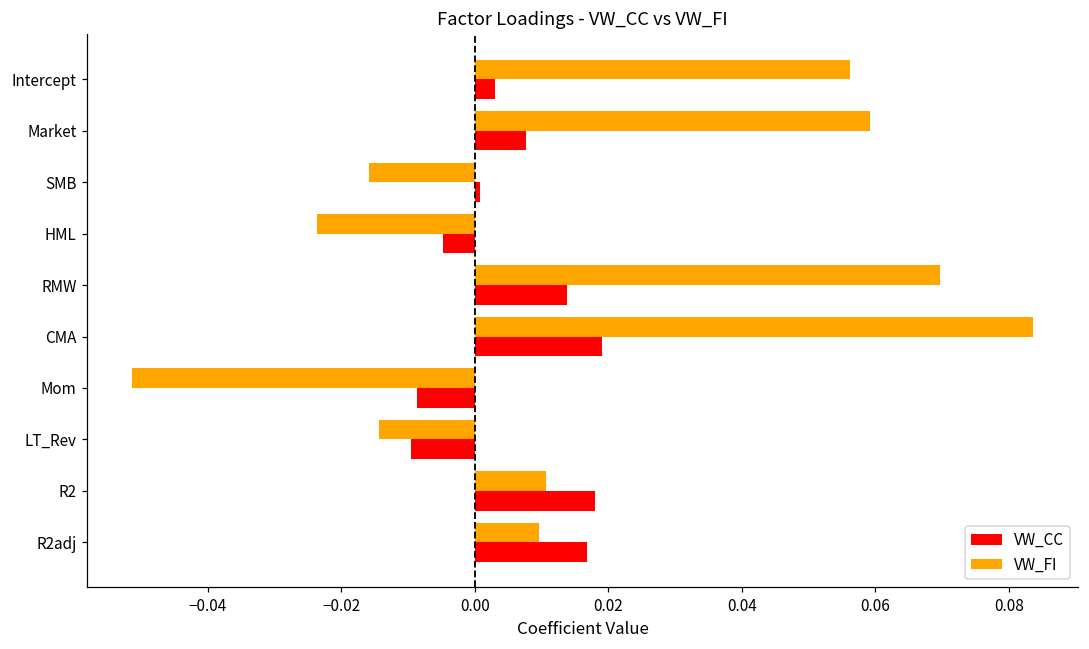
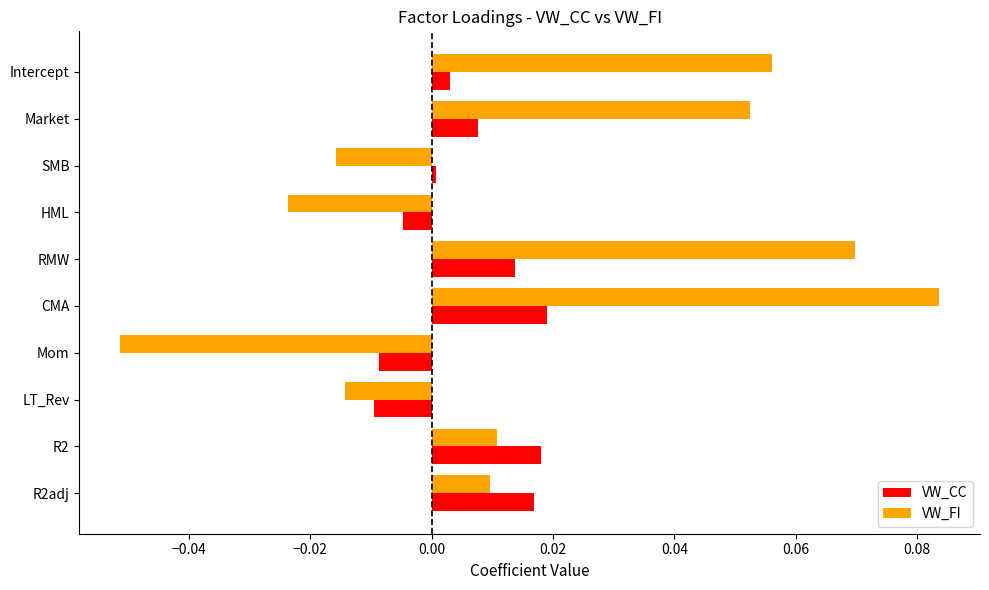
VW_FI, Market: 0.059 -> 0.053
